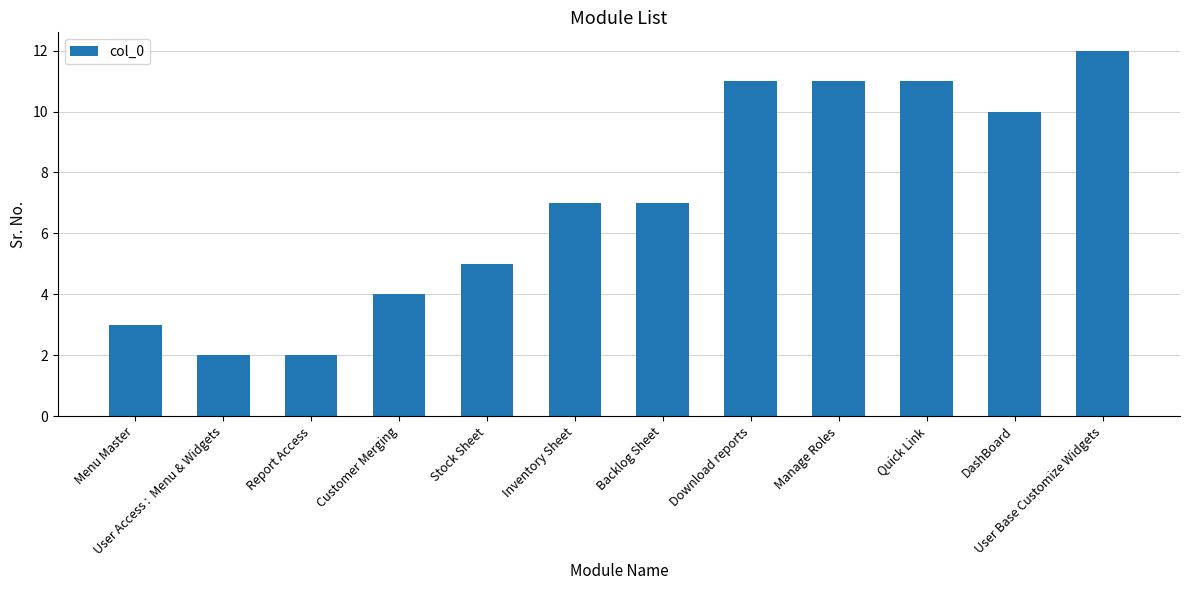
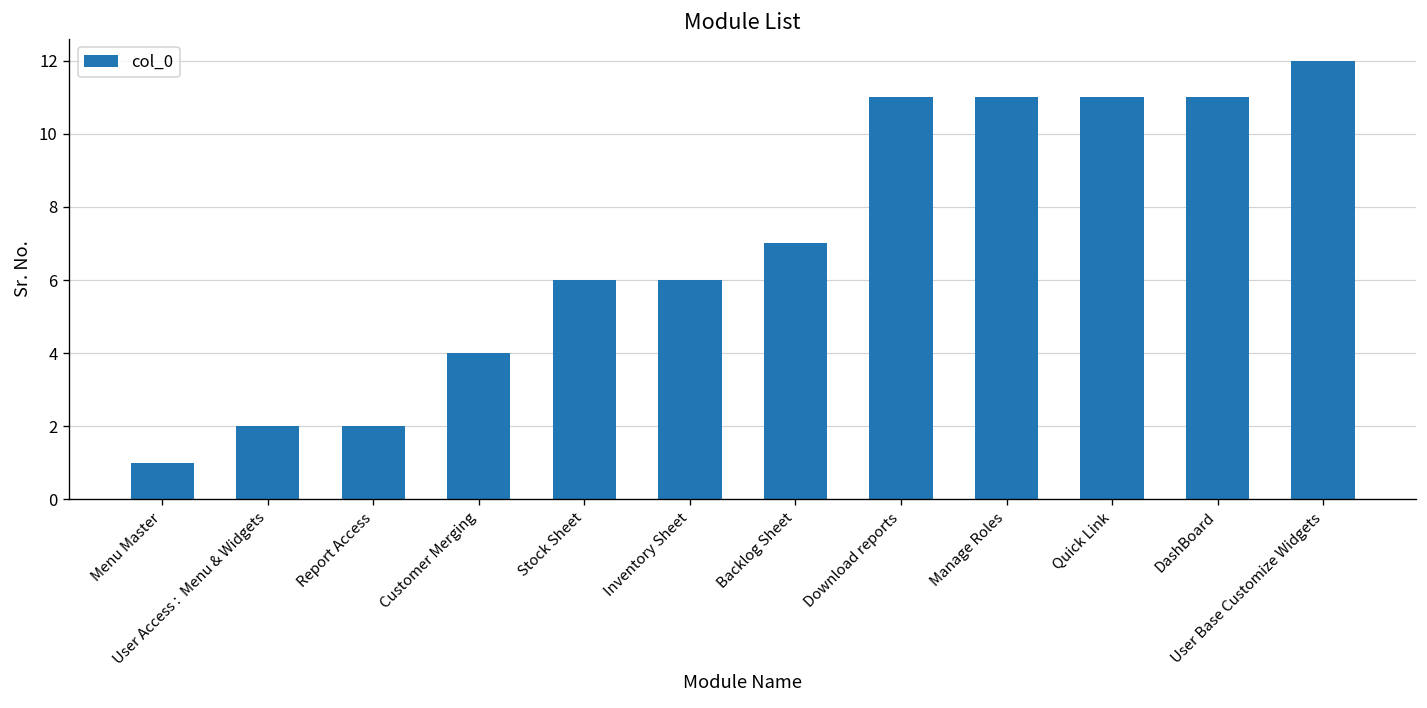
Menu Master: 3 -> 1
Stock Sheet: 5 -> 6
Inventory Sheet: 7 -> 6
DashBoard: 10 -> 11
